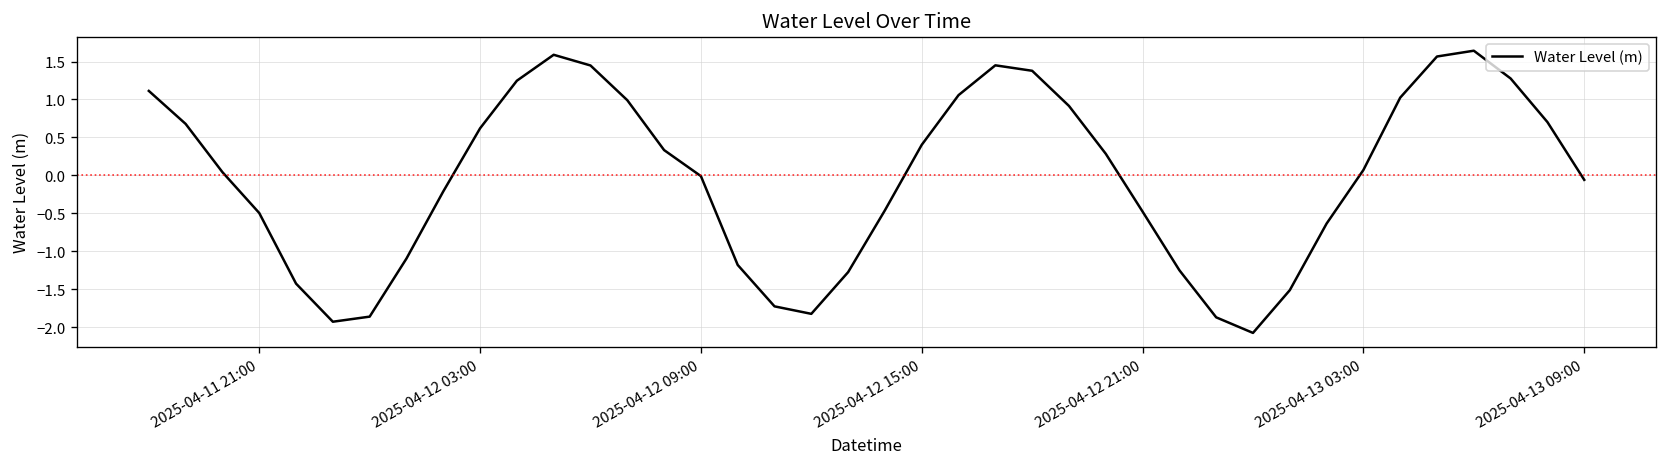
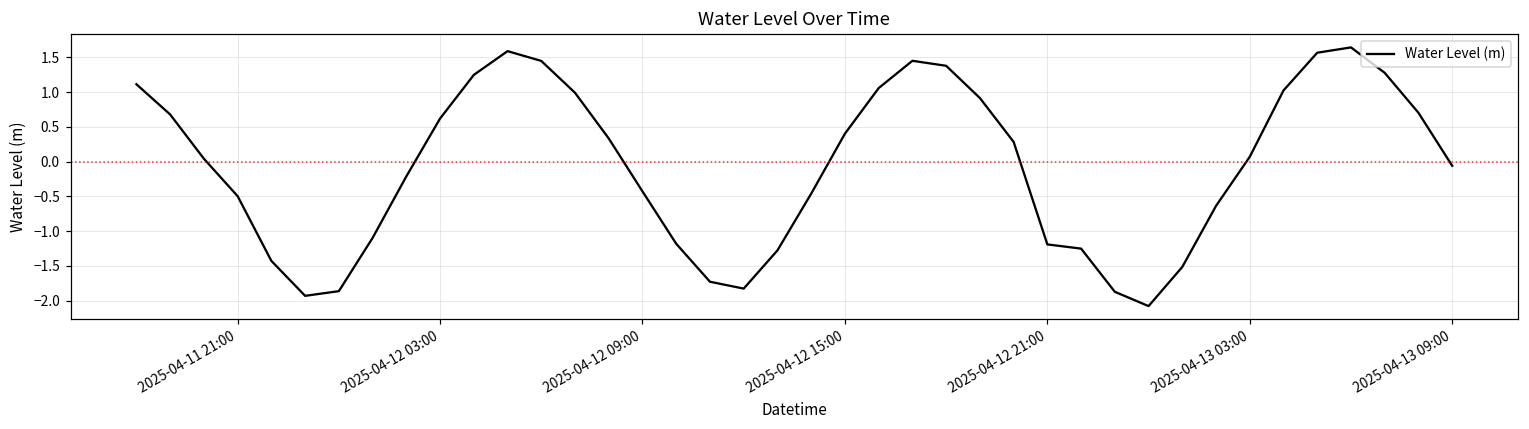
2025-04-12 09:00: 0.0 -> -0.4
2025-04-12 21:00: -0.5 -> -1.2
